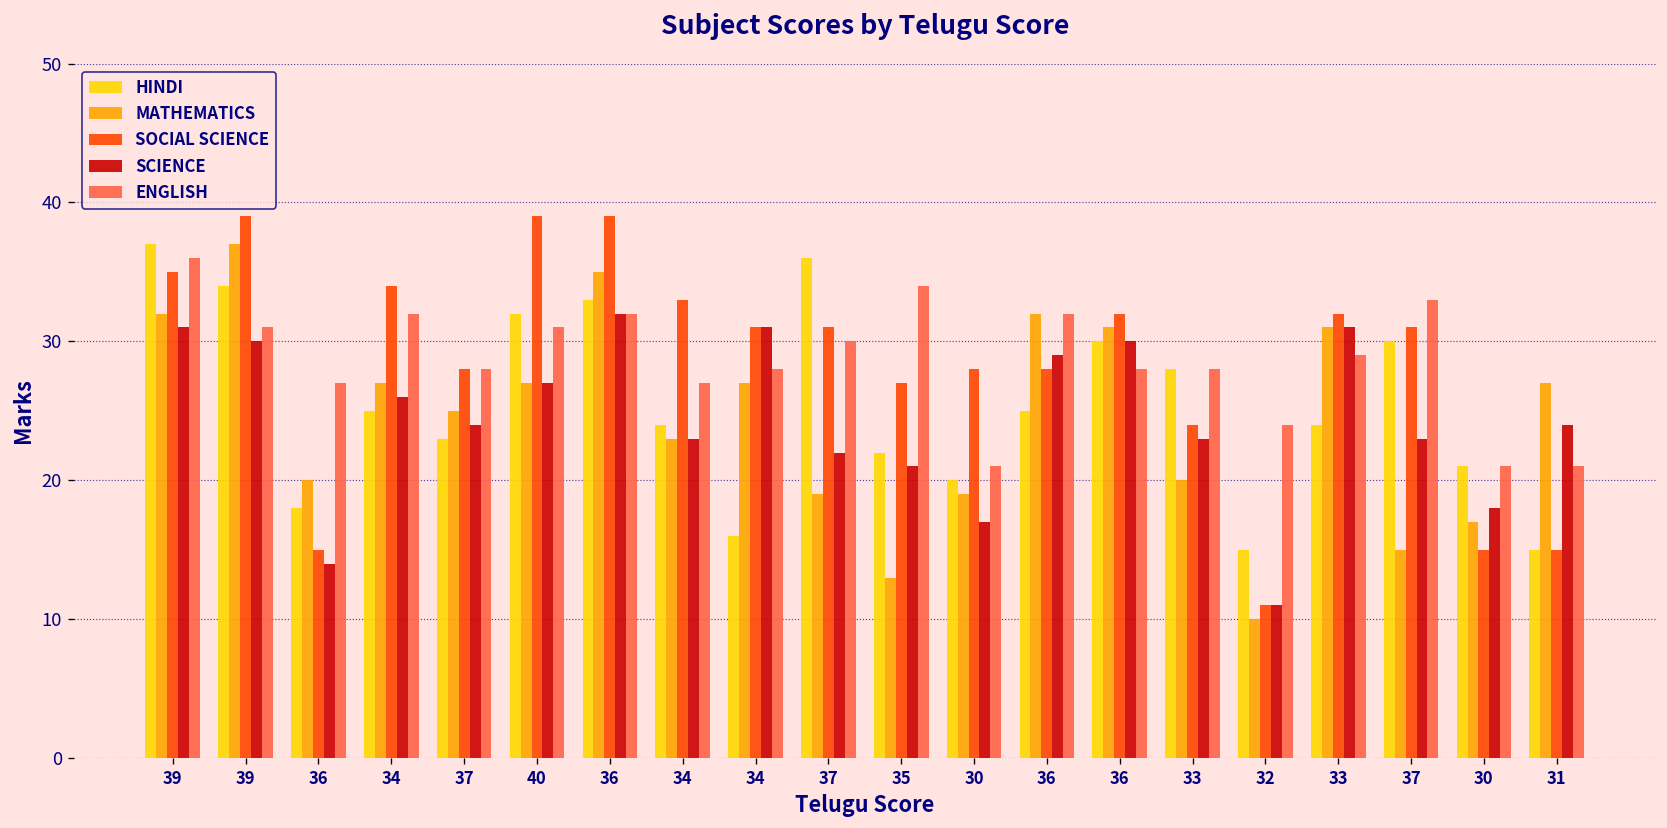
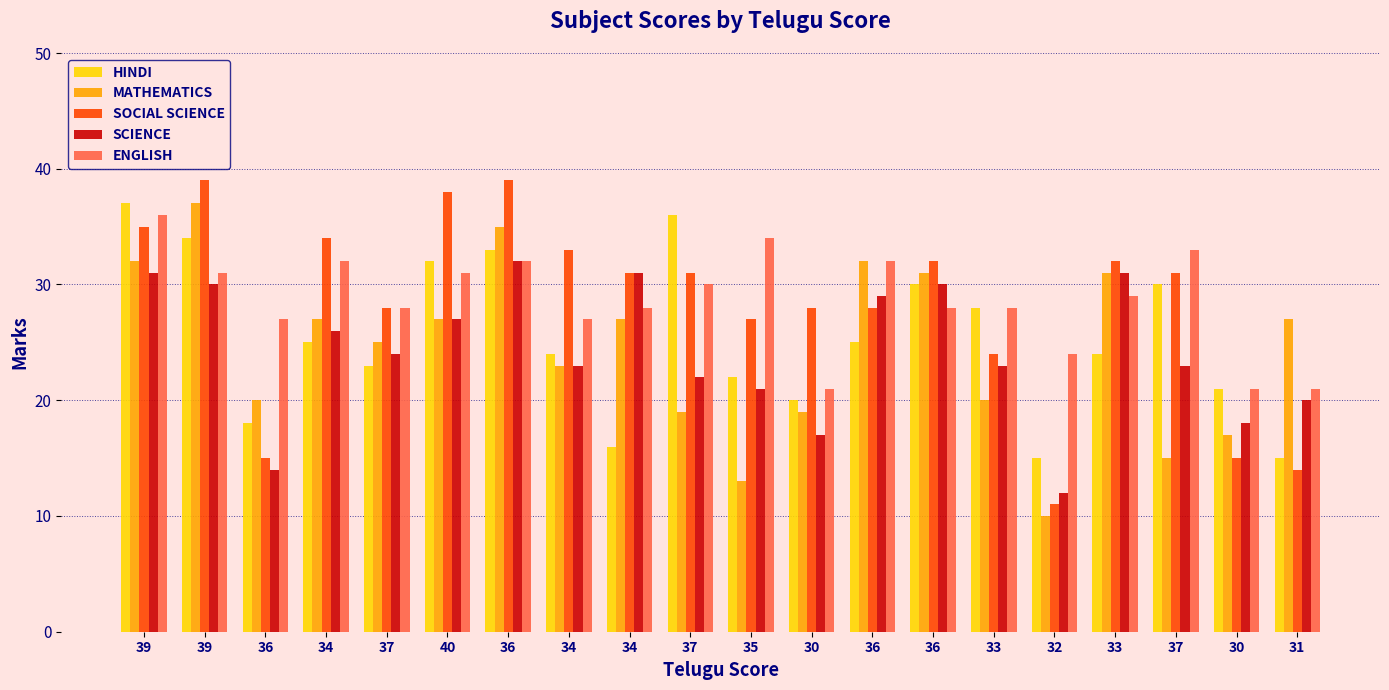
SOCIAL SCIENCE, 40: 39 -> 38
SCIENCE, 32: 11 -> 12
SOCIAL SCIENCE, 31: 15 -> 14
SCIENCE, 31: 24 -> 20
